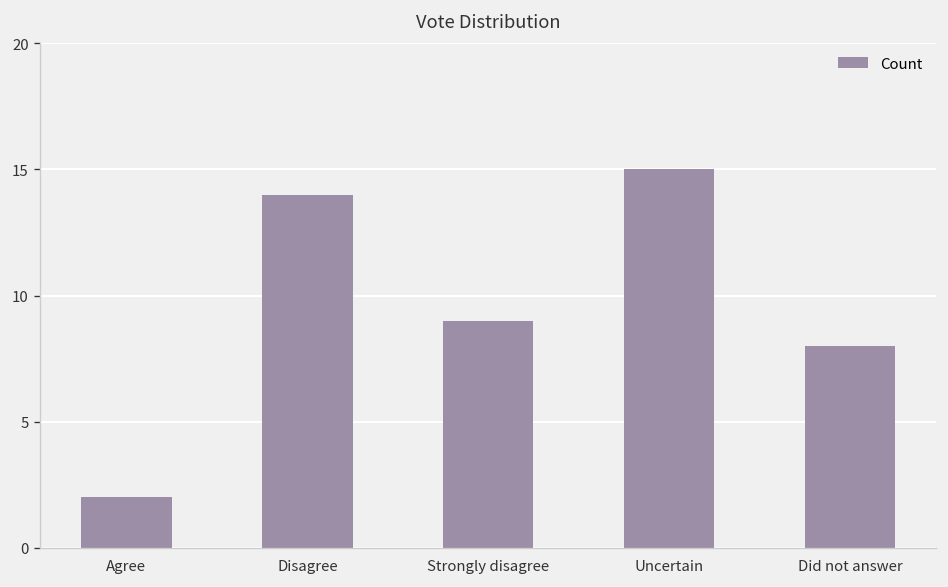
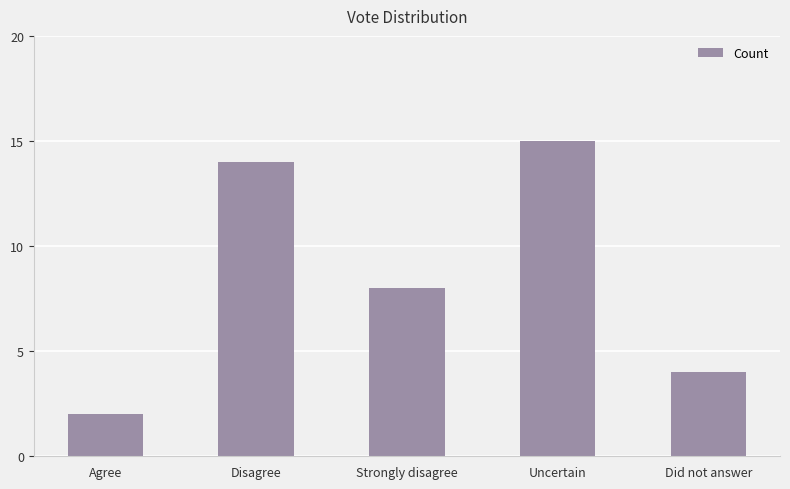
Strongly disagree: 9 -> 8
Did not answer: 8 -> 4
